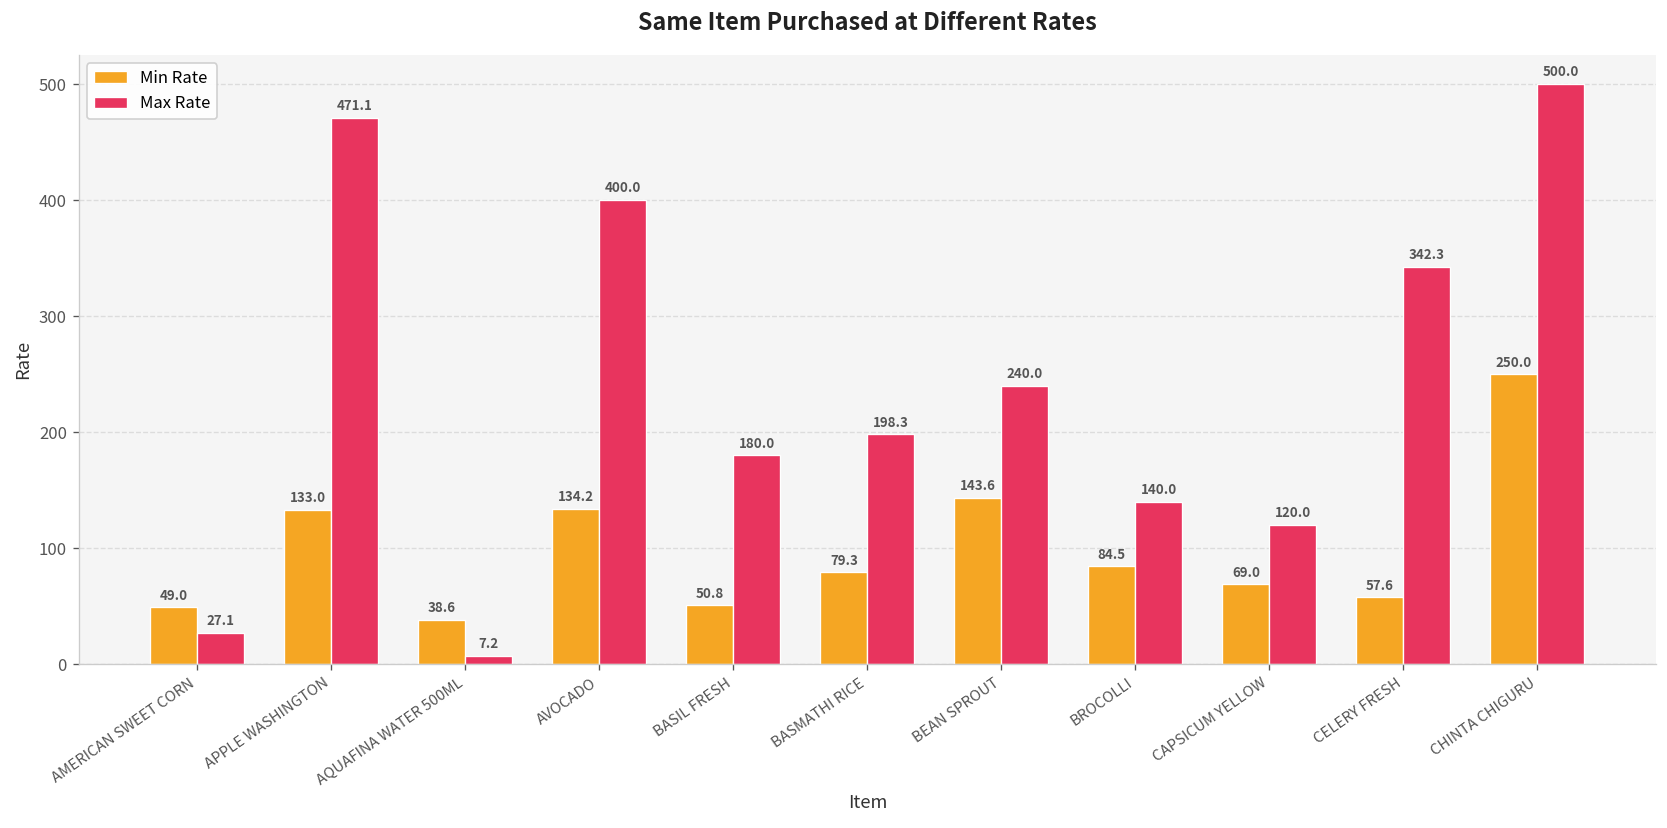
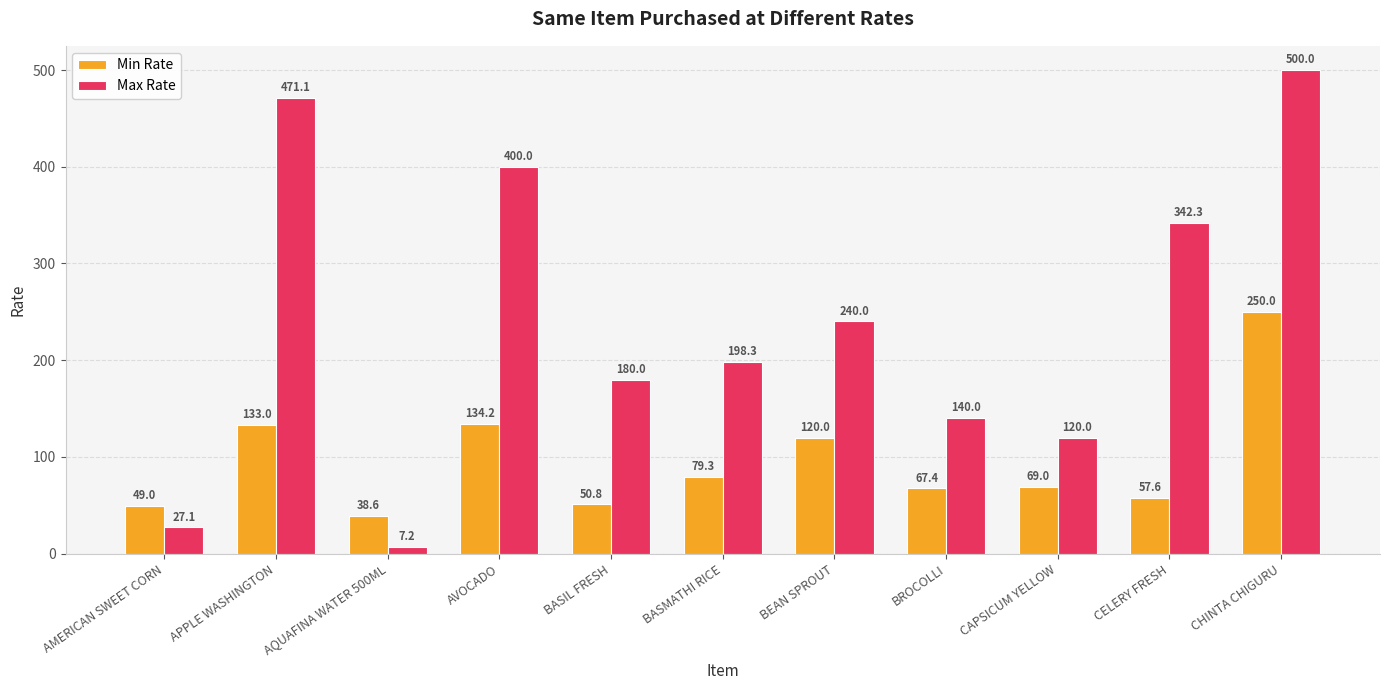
Min Rate, BEAN SPROUT: 143.6 -> 120.0
Min Rate, BROCOLLI: 84.5 -> 67.4
